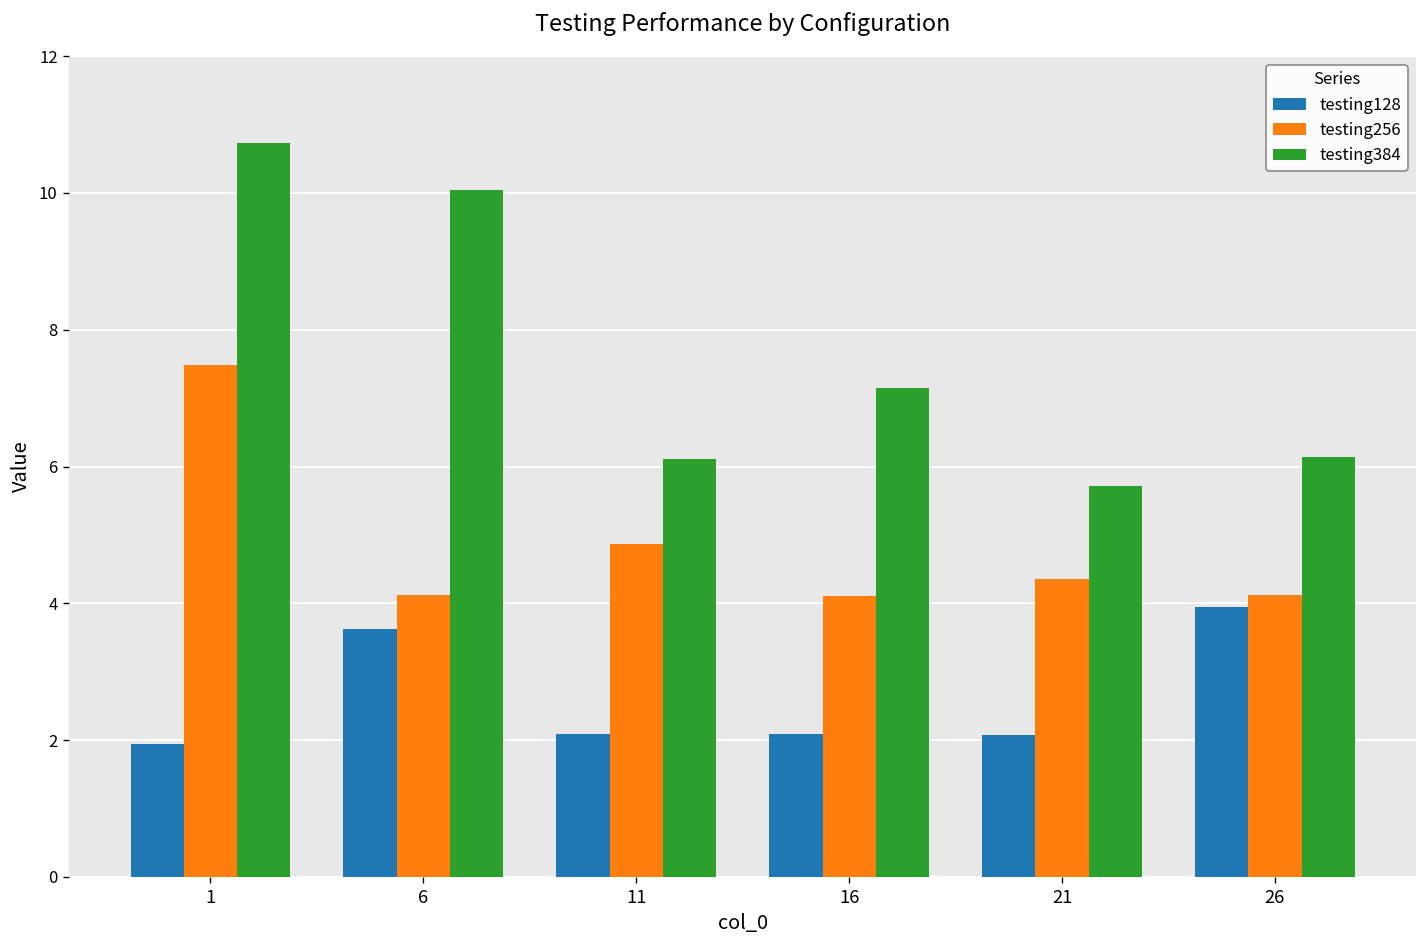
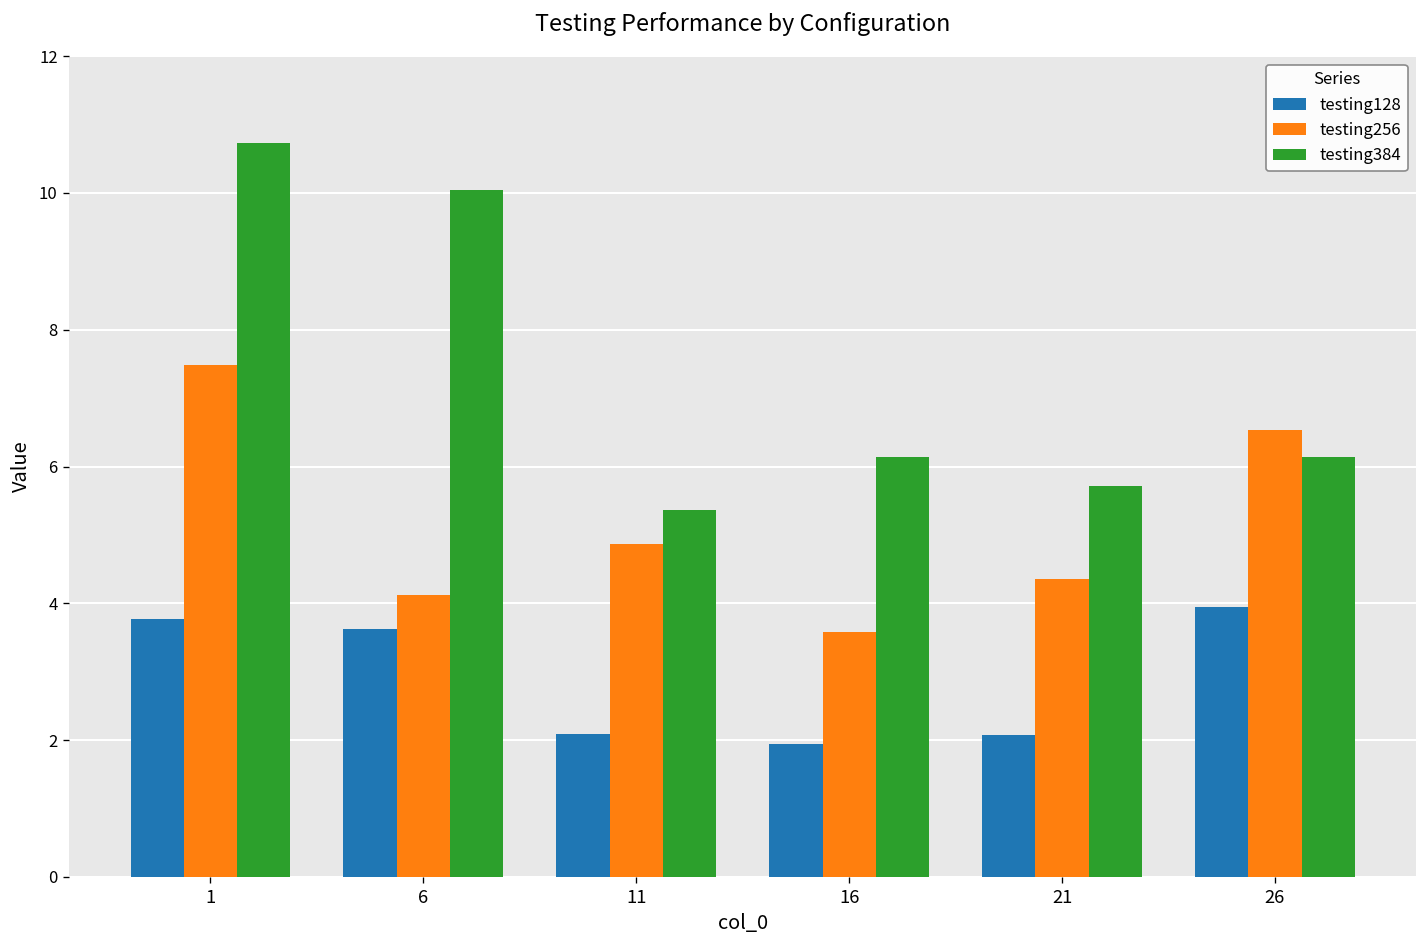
testing128, 1: 1.9 -> 3.8
testing384, 11: 6.1 -> 5.4
testing128, 16: 2.1 -> 1.9
testing256, 16: 4.1 -> 3.6
testing384, 16: 7.1 -> 6.1
testing256, 26: 4.1 -> 6.5
